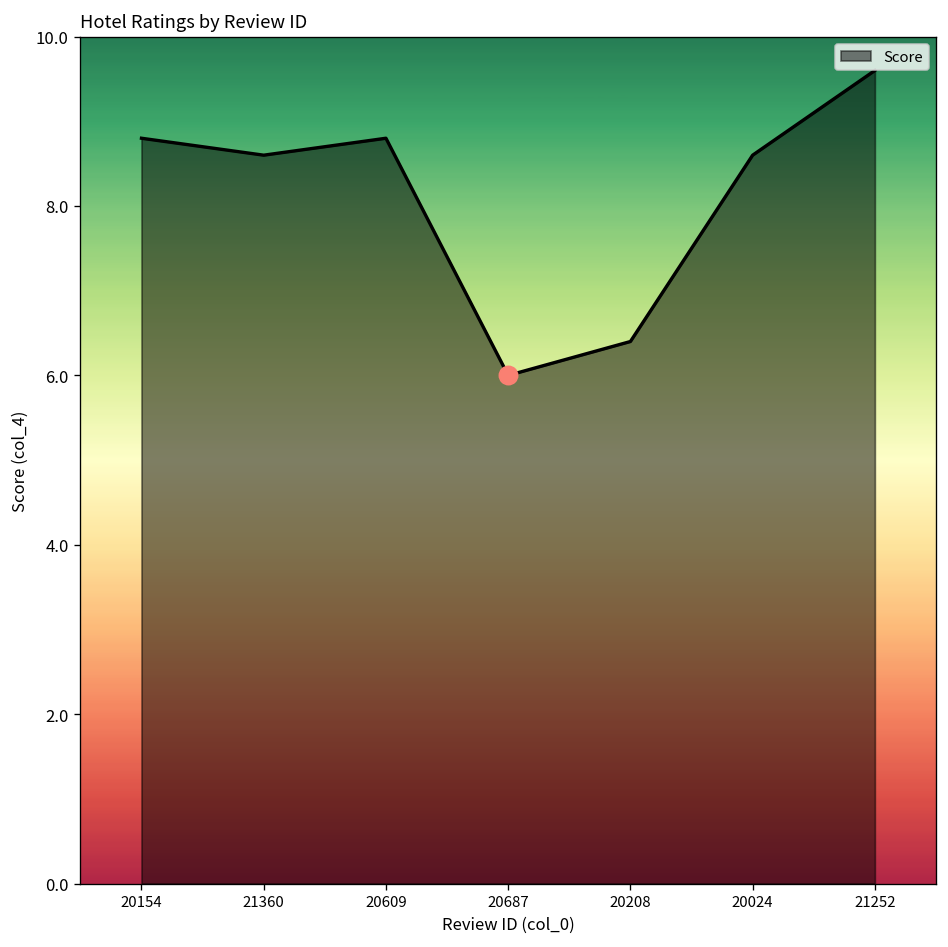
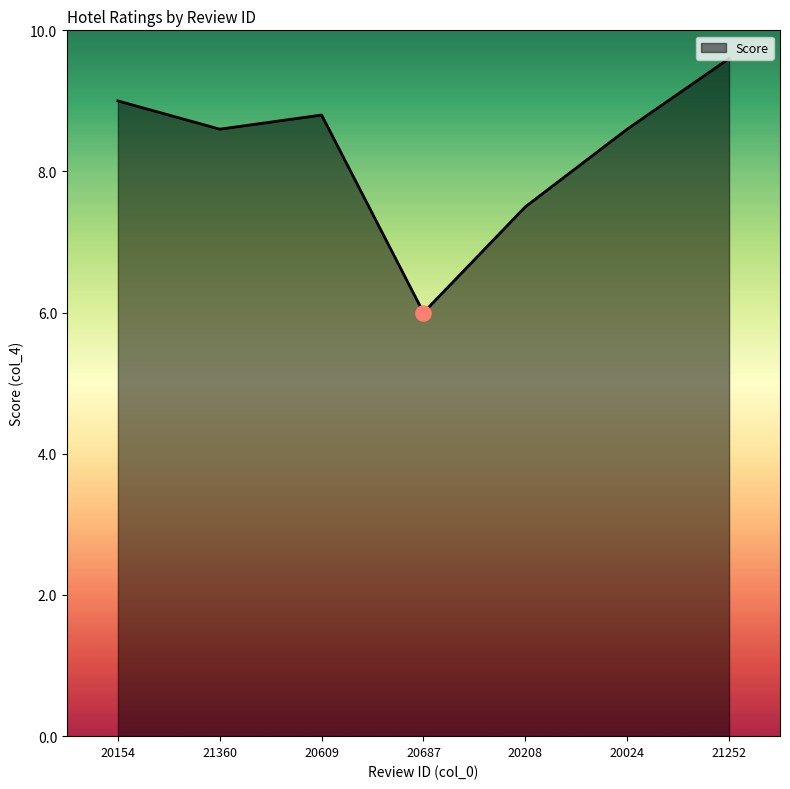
Score, 20154: 8.8 -> 9.0
Score, 20208: 6.4 -> 7.5
